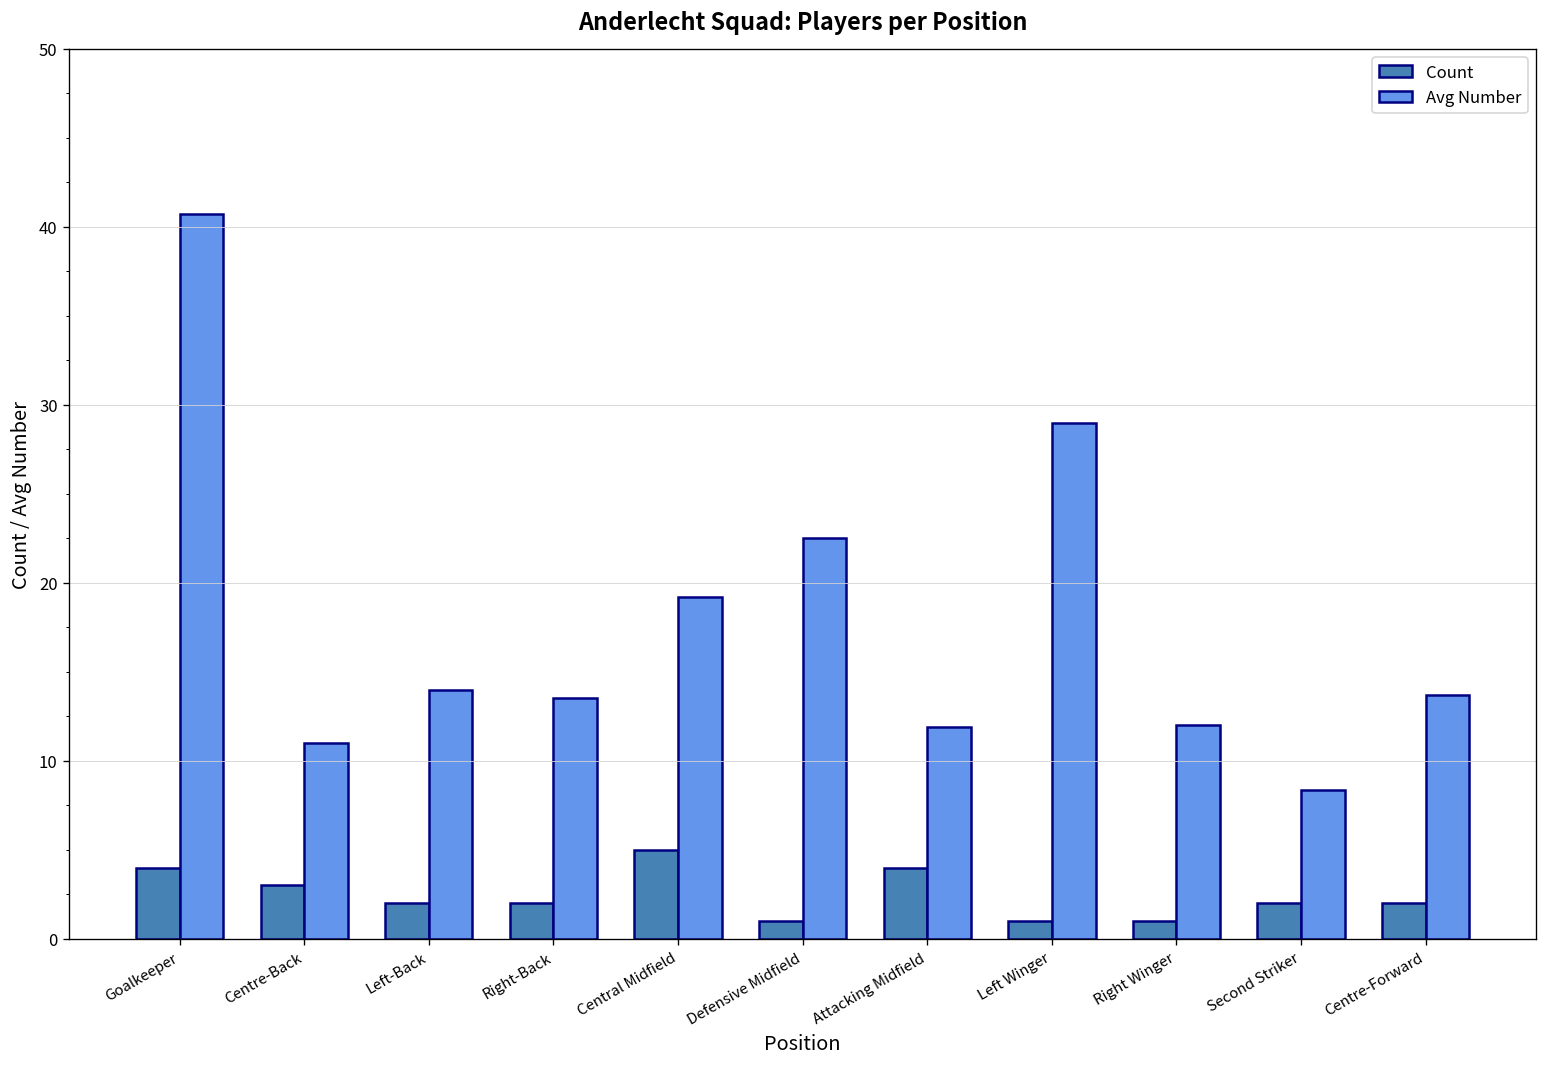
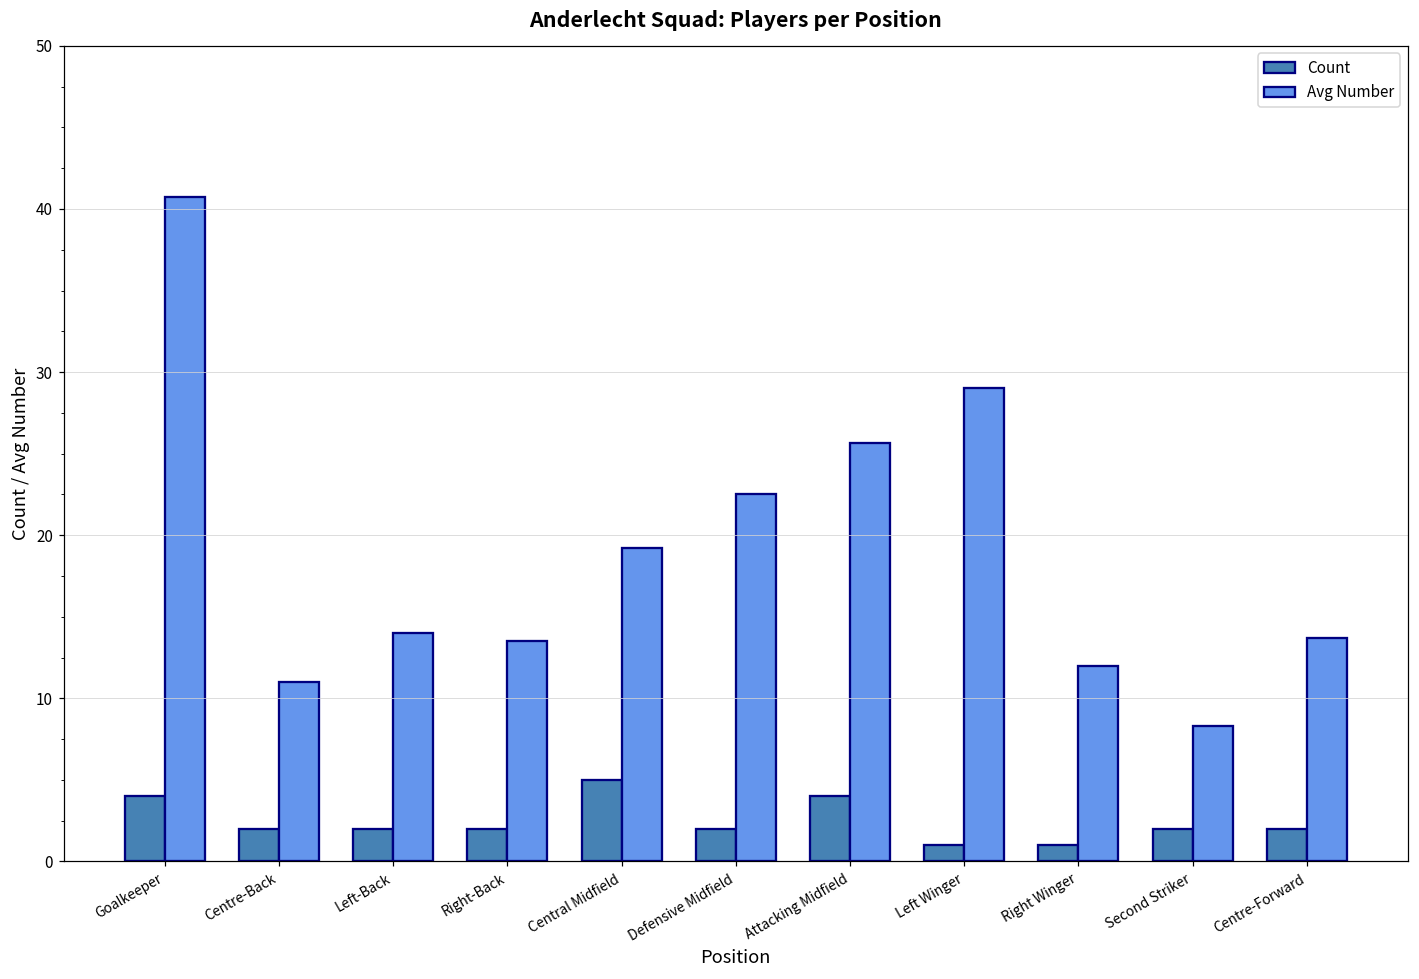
Count, Centre-Back: 3 -> 2
Count, Defensive Midfield: 1 -> 2
Avg Number, Attacking Midfield: 11.9 -> 25.7
